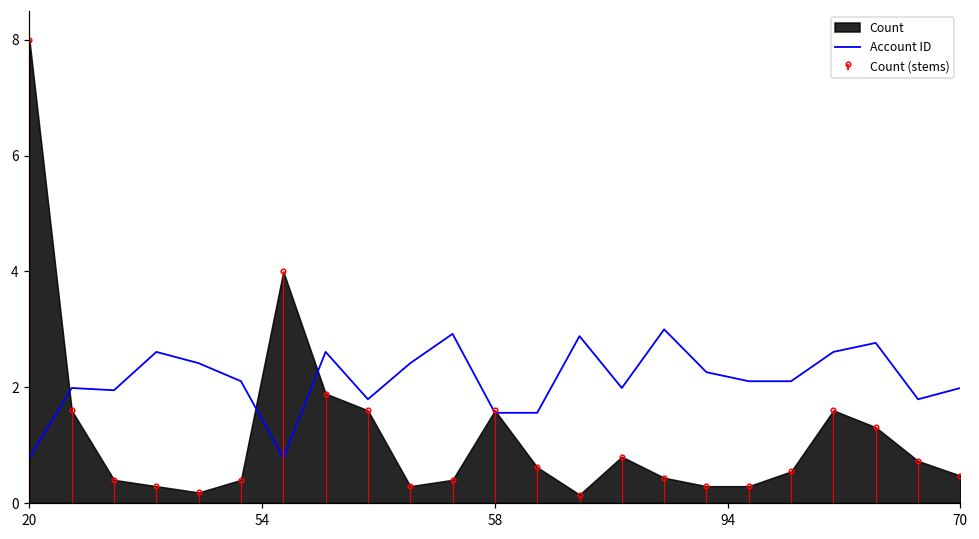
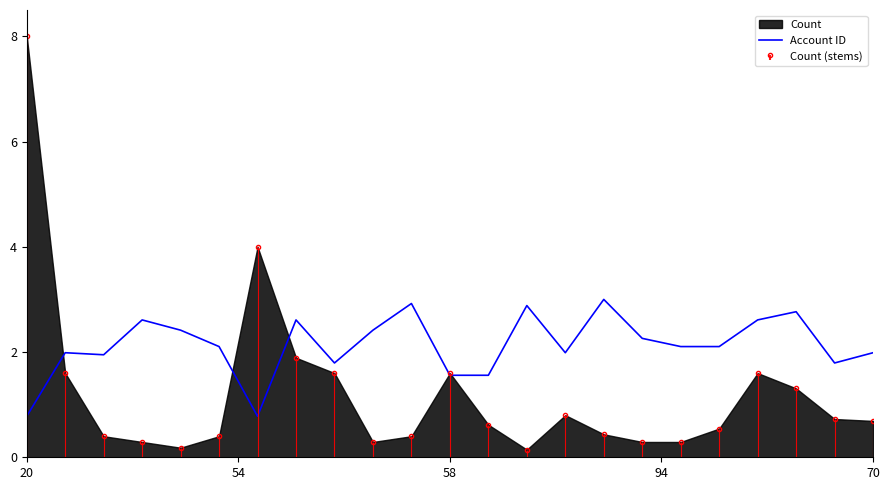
Count, 70: 0.5 -> 0.7
